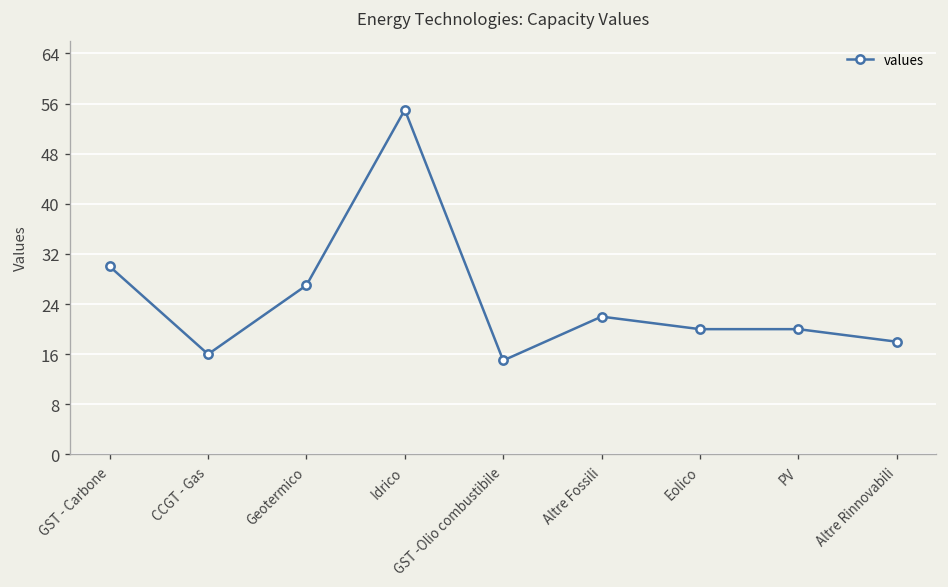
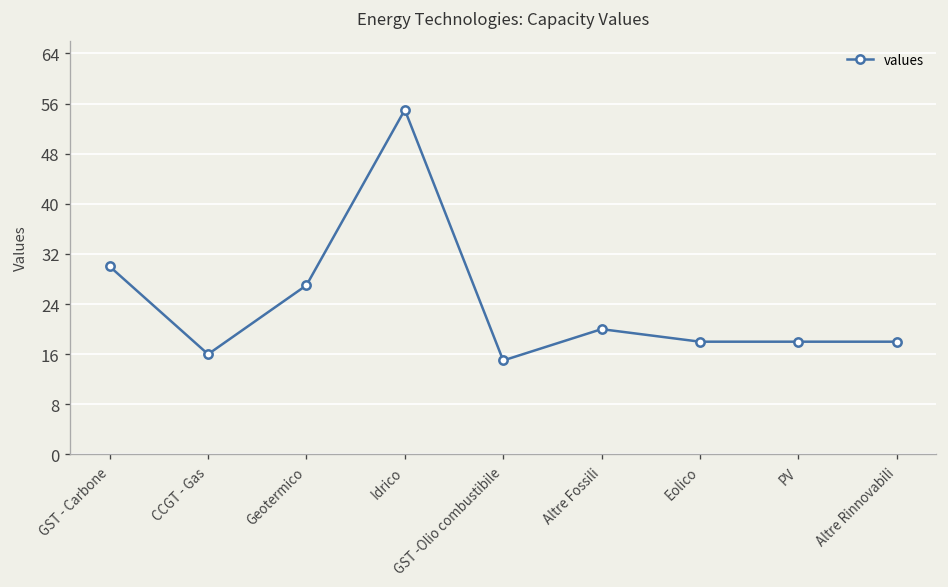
Altre Fossili: 22 -> 20
Eolico: 20 -> 18
PV: 20 -> 18
